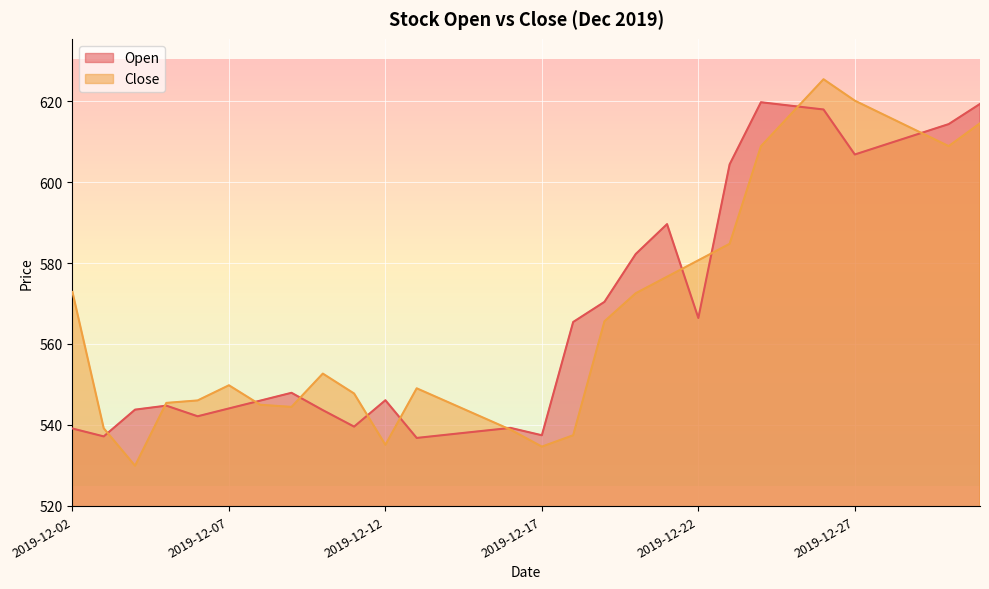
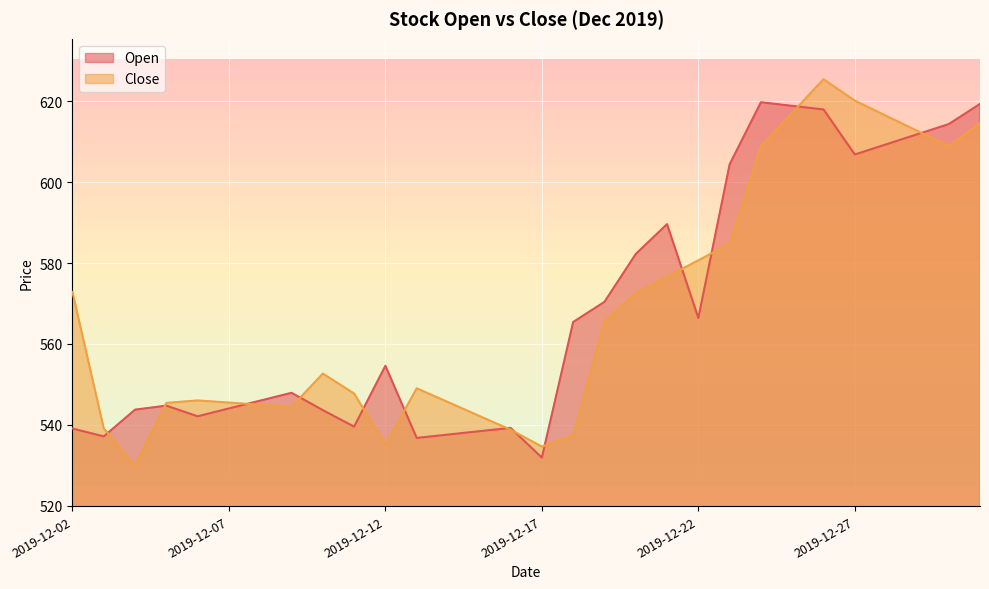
Close, 2019-12-07: 550 -> 545
Open, 2019-12-12: 546 -> 555
Open, 2019-12-17: 537 -> 532
